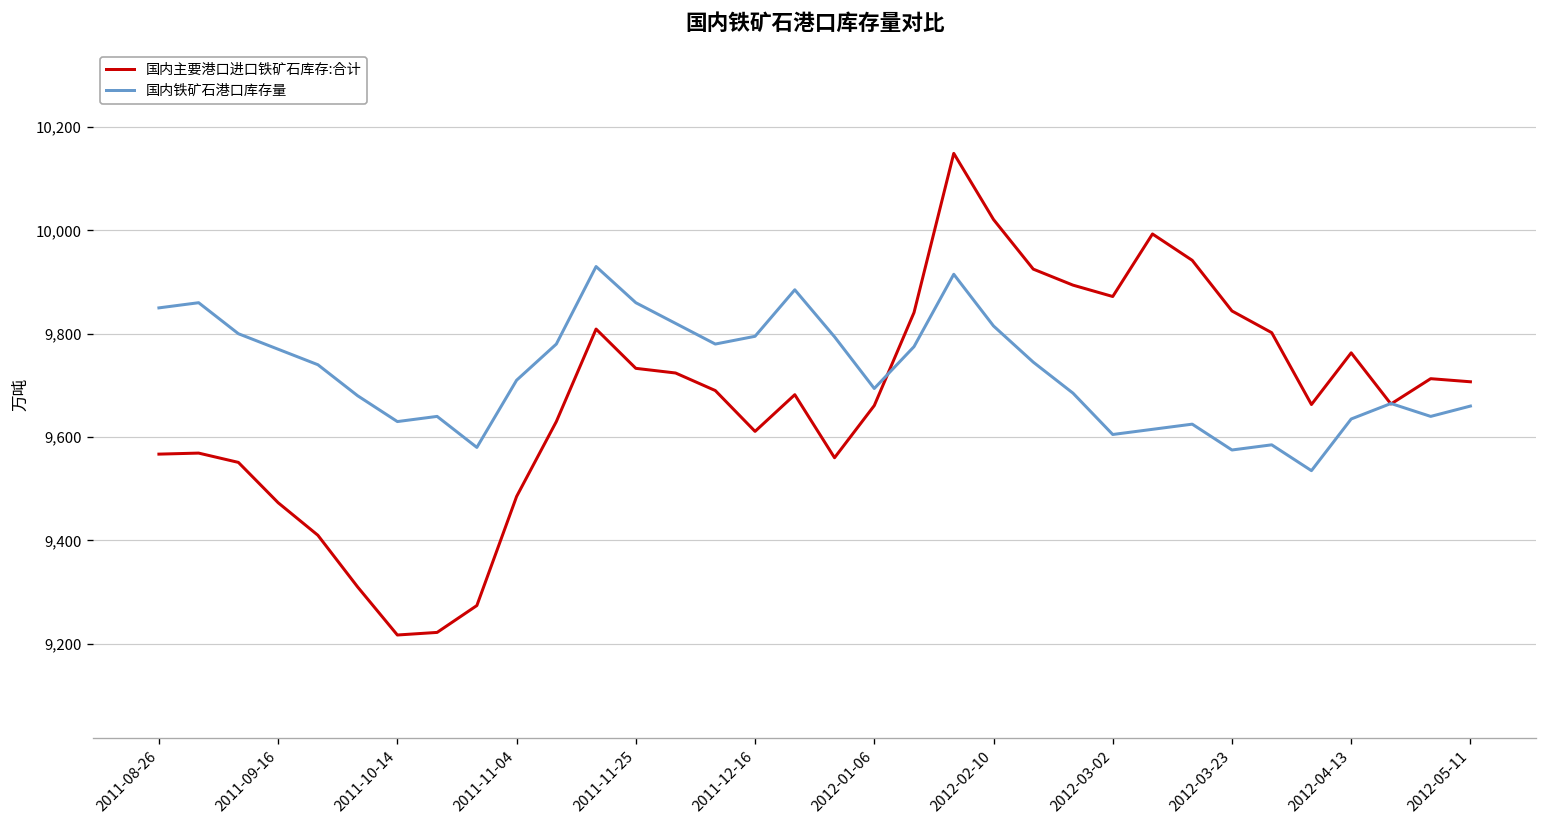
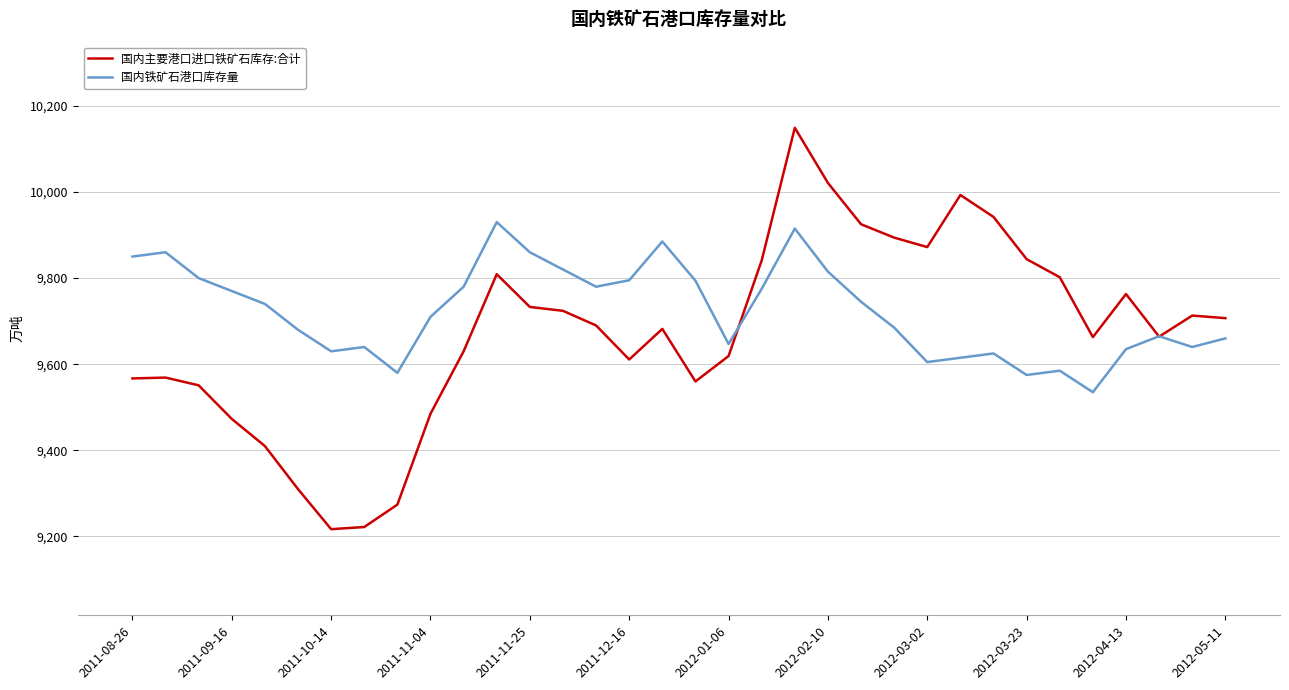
国内主要港口进口铁矿石库存:合计, 2012-01-06: 9,660 -> 9,620
国内铁矿石港口库存量, 2012-01-06: 9,690 -> 9,650
